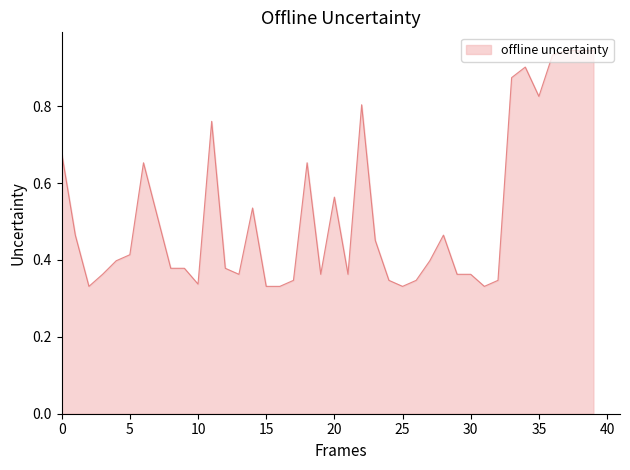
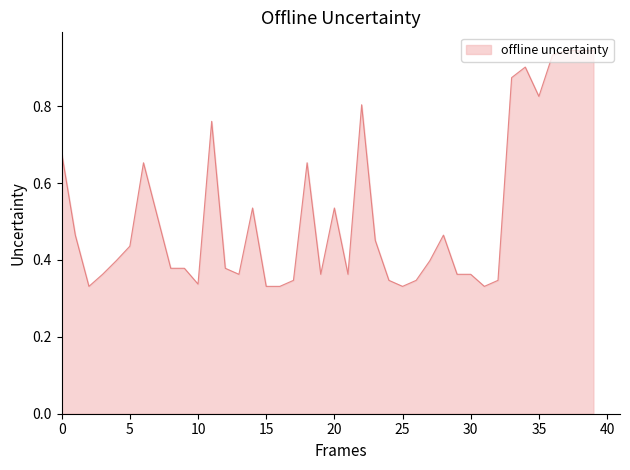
5: 0.41 -> 0.44
20: 0.56 -> 0.54
